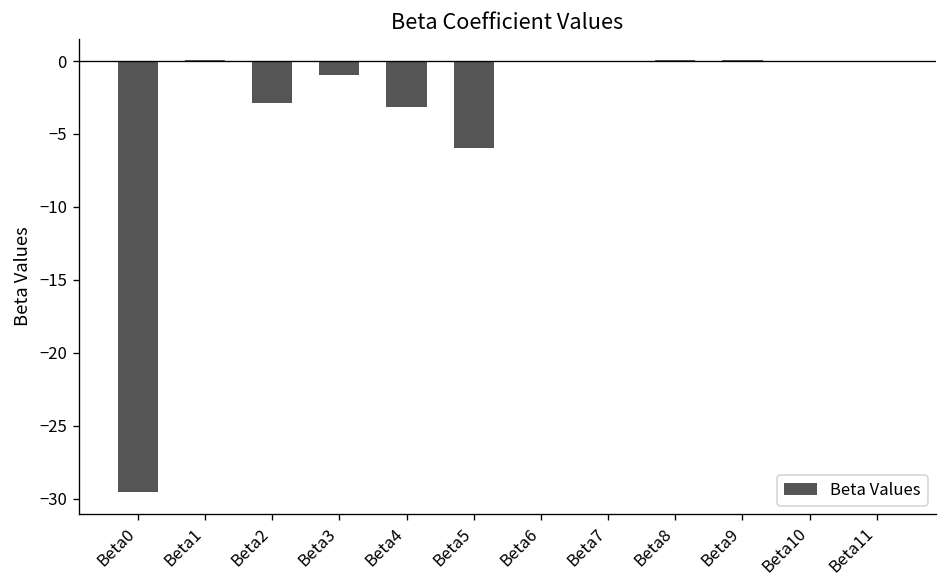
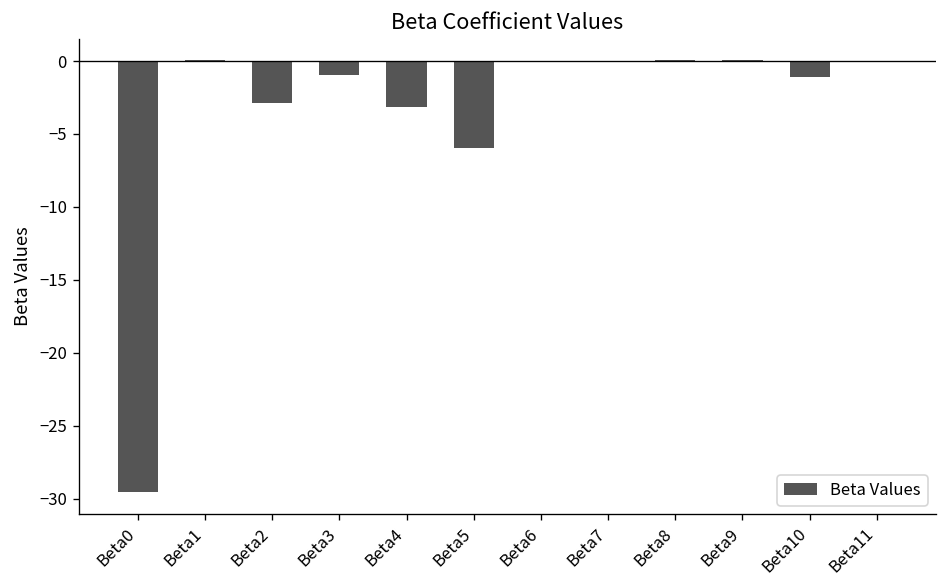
Beta10: 0.0 -> -1.1
